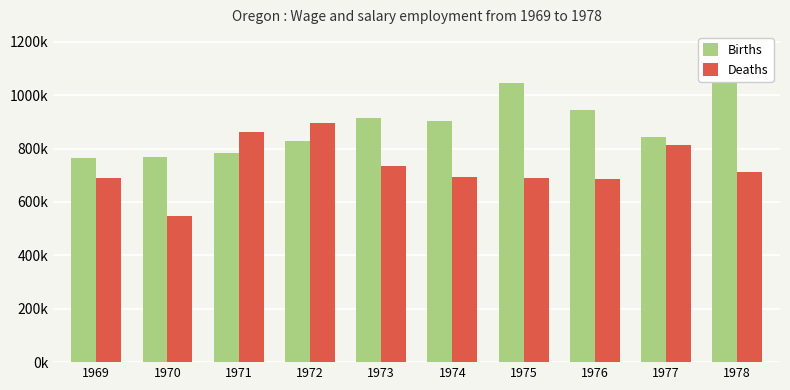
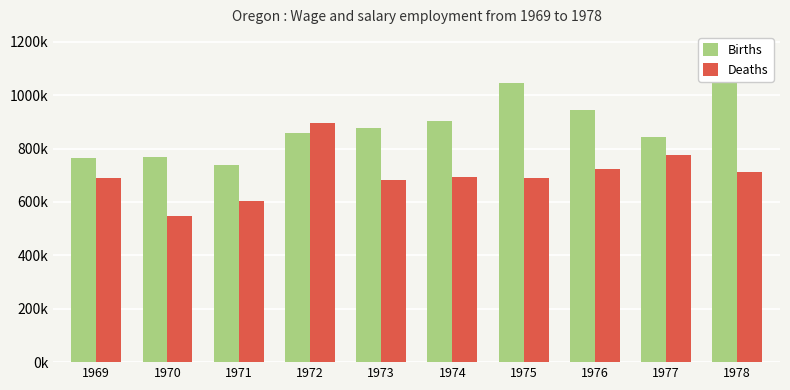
Births, 1971: 780000 -> 740000
Deaths, 1971: 860000 -> 600000
Births, 1972: 830000 -> 860000
Births, 1973: 910000 -> 880000
Deaths, 1973: 730000 -> 680000
Deaths, 1976: 690000 -> 730000
Deaths, 1977: 810000 -> 780000
